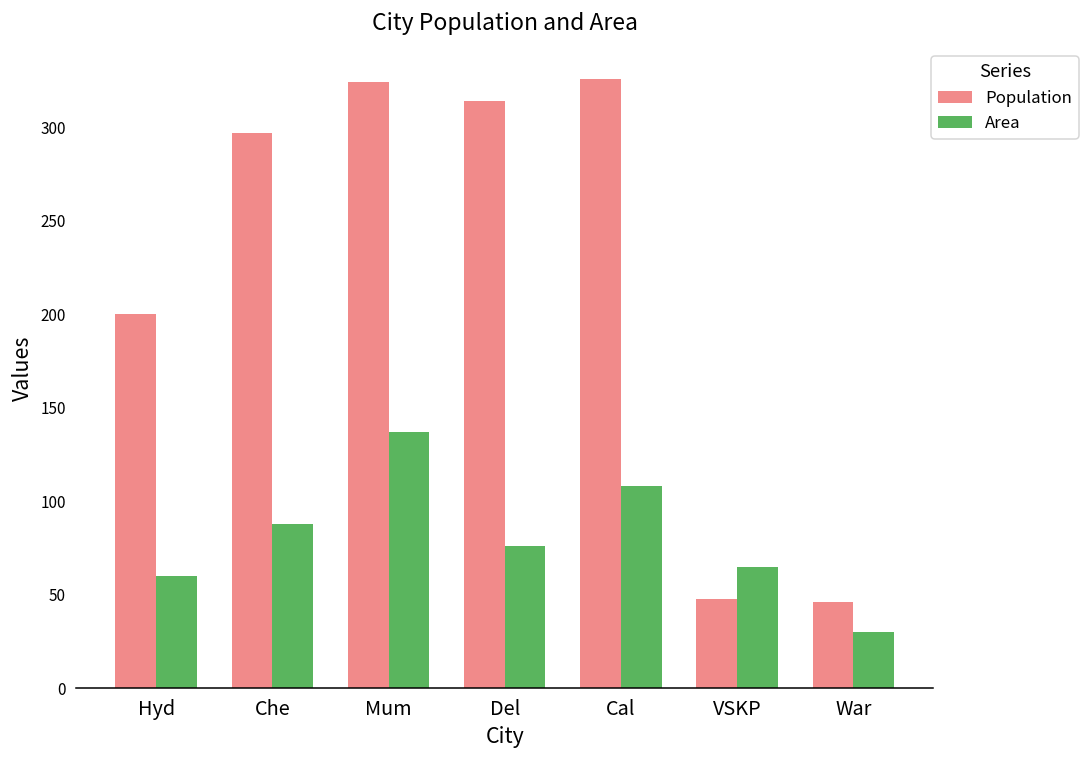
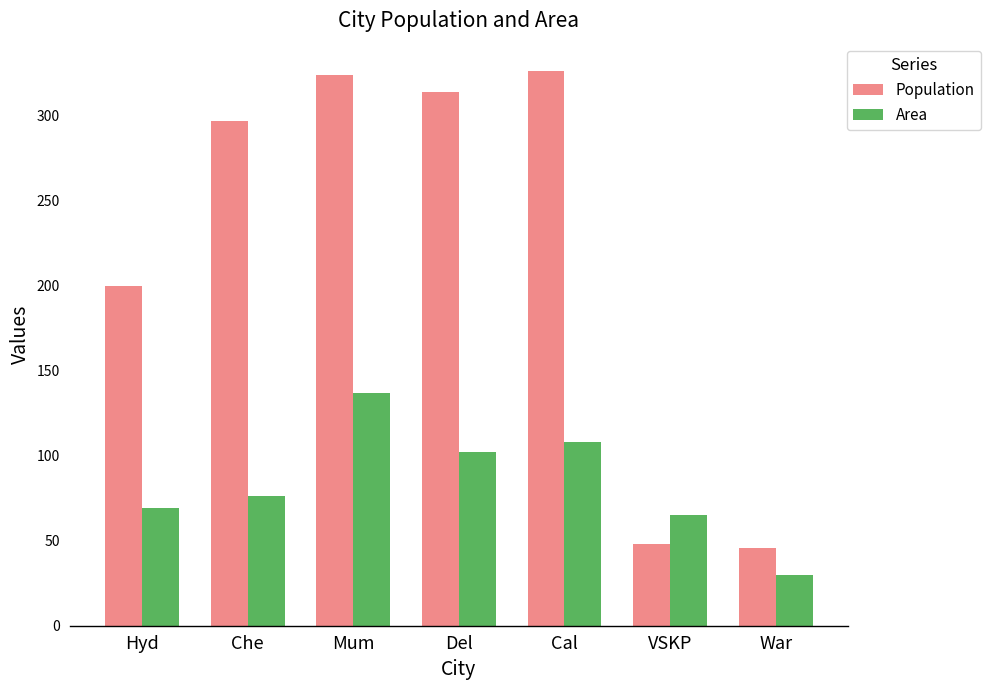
Area, Hyd: 60 -> 69
Area, Che: 88 -> 76
Area, Del: 76 -> 102
